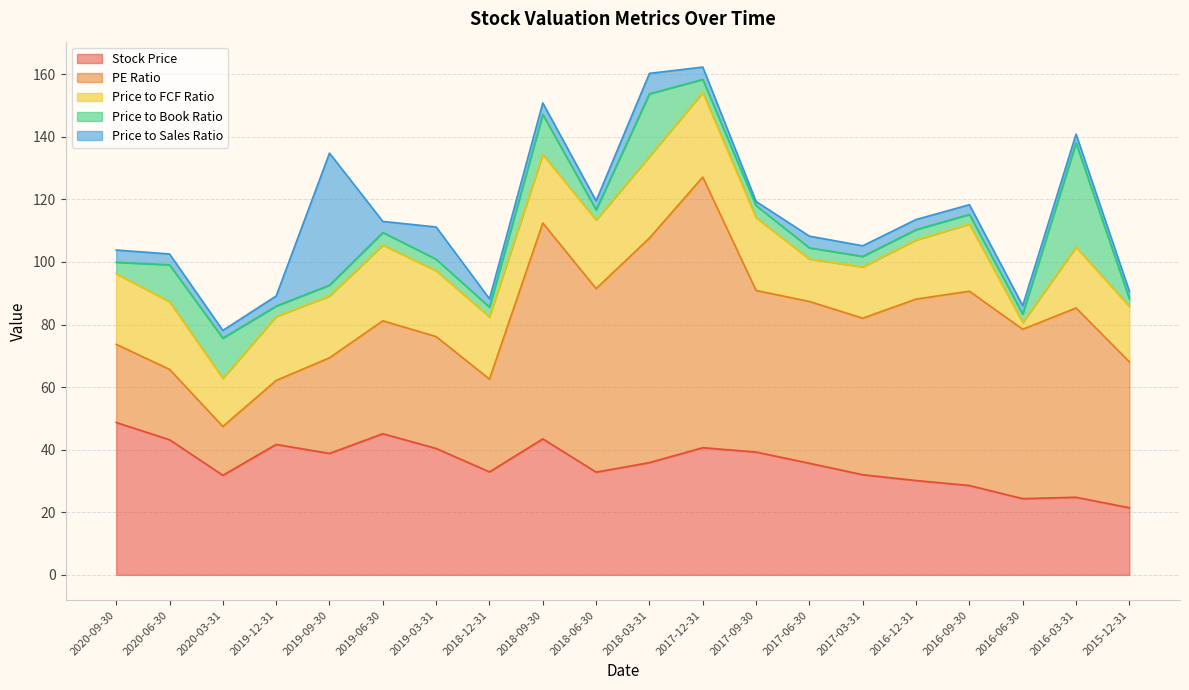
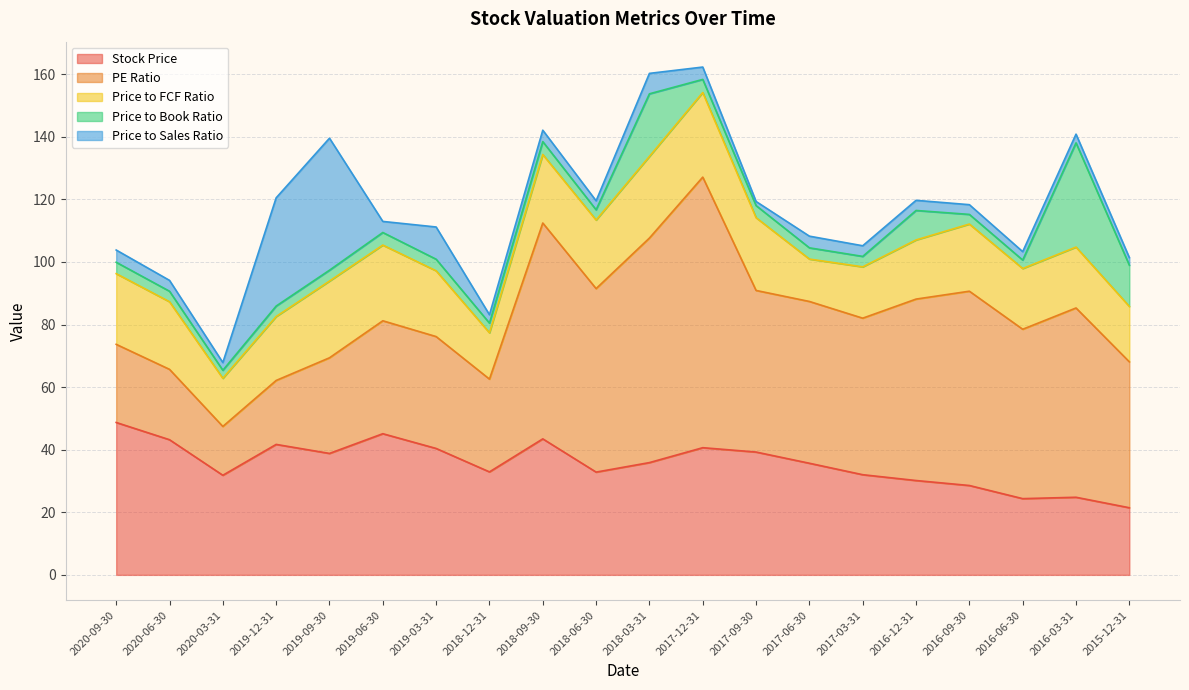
Price to Book Ratio, 2020-06-30: 12 -> 3
Price to Book Ratio, 2020-03-31: 13 -> 3
Price to Sales Ratio, 2019-12-31: 3 -> 35
Price to FCF Ratio, 2019-09-30: 20 -> 25
Price to FCF Ratio, 2018-12-31: 20 -> 15
Price to Book Ratio, 2018-09-30: 13 -> 4
Price to Book Ratio, 2016-12-31: 3 -> 9
Price to FCF Ratio, 2016-06-30: 2 -> 19
Price to Book Ratio, 2015-12-31: 2 -> 13
